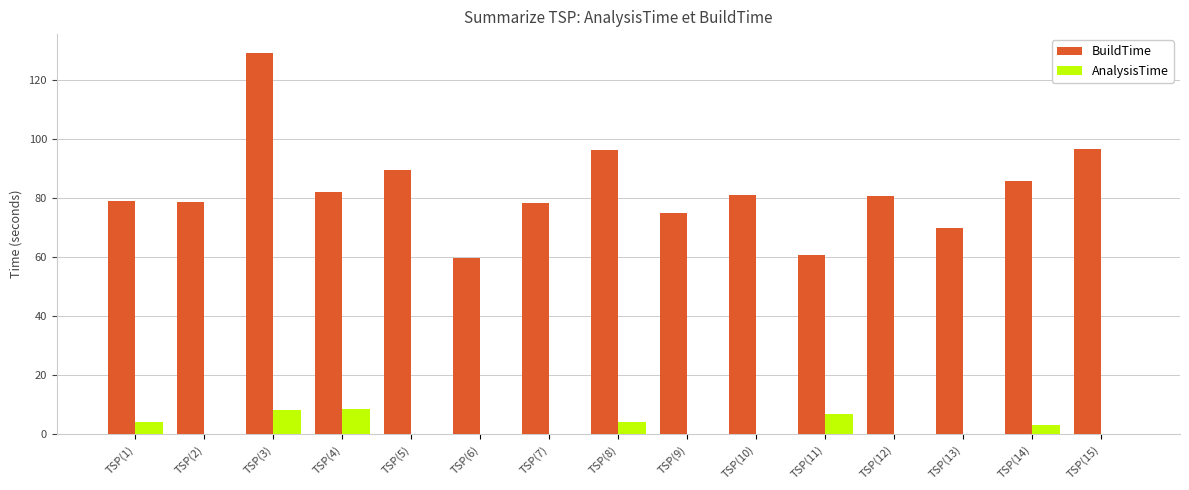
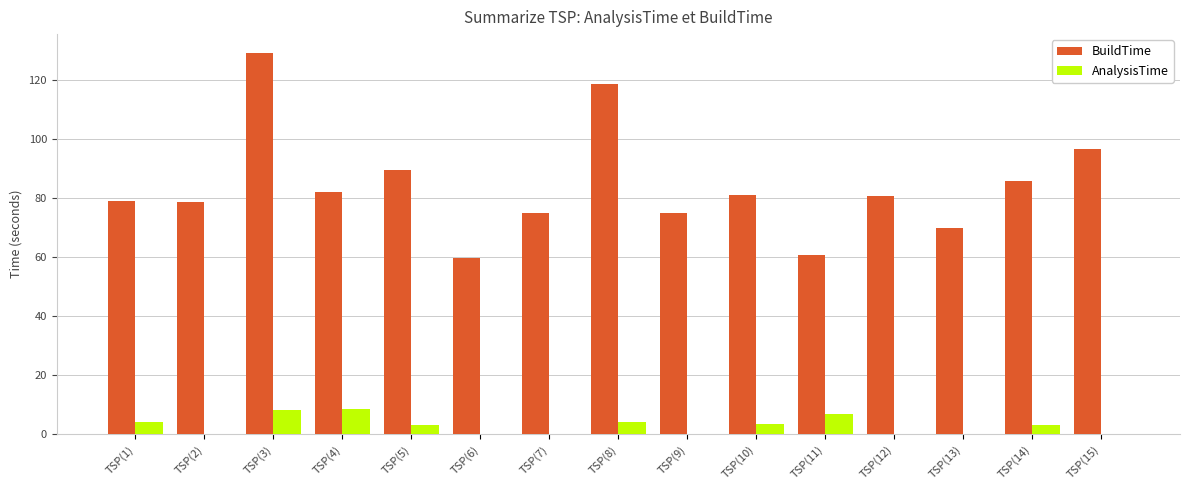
AnalysisTime, TSP(5): 0 -> 3
BuildTime, TSP(7): 78 -> 75
BuildTime, TSP(8): 96 -> 119
AnalysisTime, TSP(10): 0 -> 4
